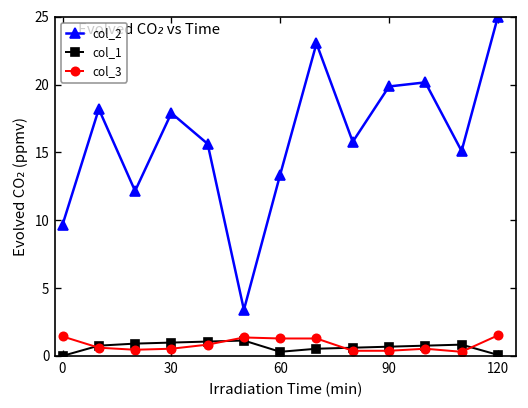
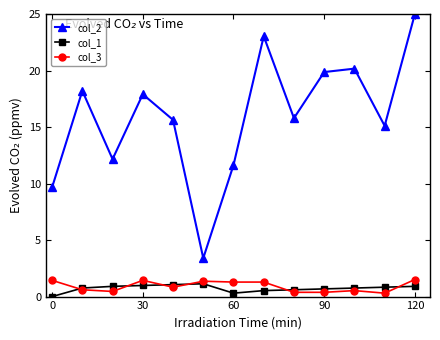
col_3, 30: 0.5 -> 1.4
col_2, 60: 13.4 -> 11.6
col_1, 120: 0.1 -> 0.9
